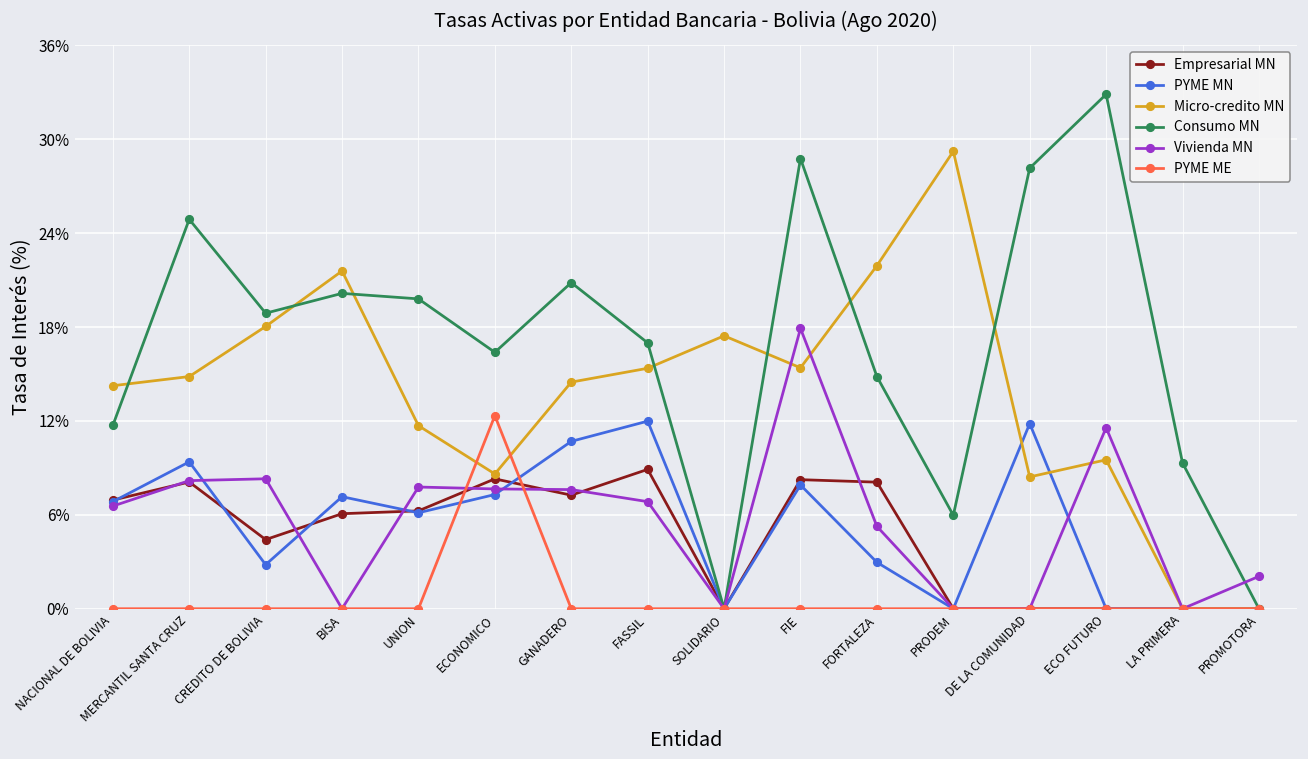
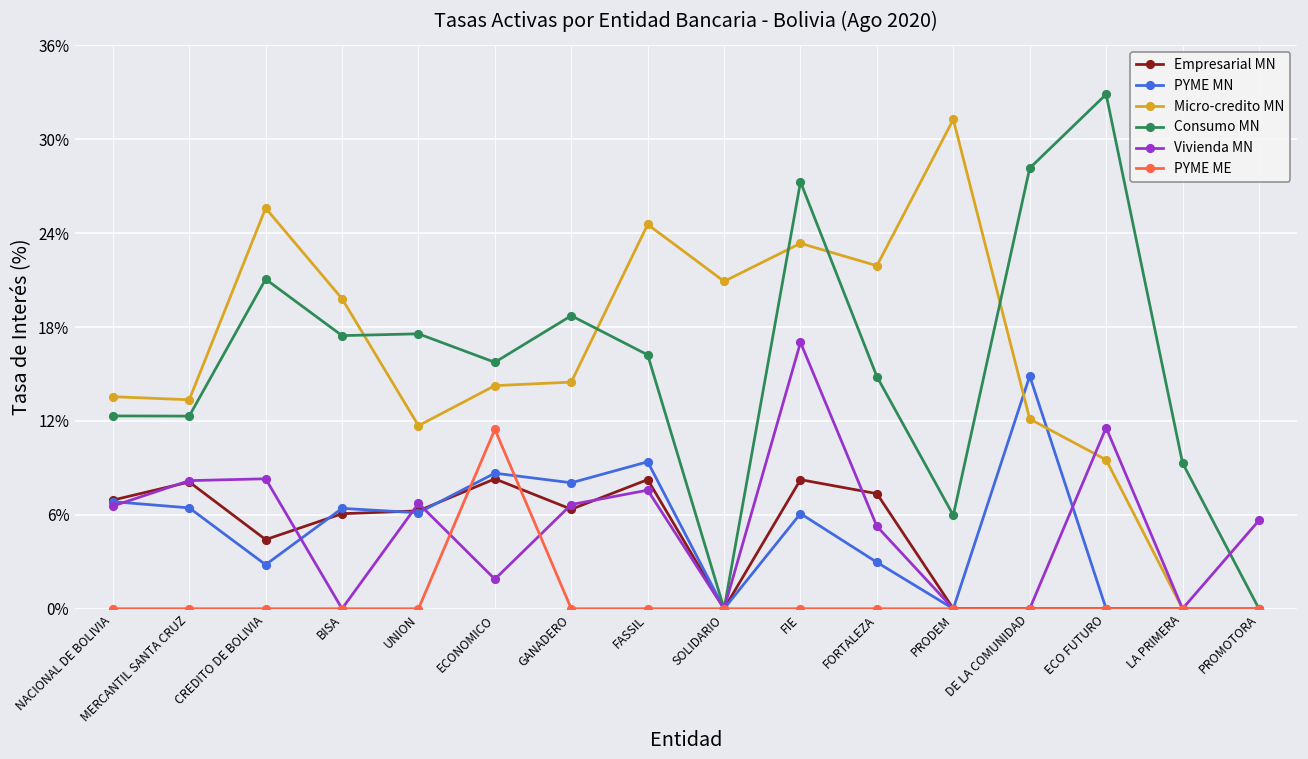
Micro-credito MN, NACIONAL DE BOLIVIA: 14.3% -> 13.6%
Consumo MN, NACIONAL DE BOLIVIA: 11.7% -> 12.3%
PYME MN, MERCANTIL SANTA CRUZ: 9.4% -> 6.4%
Micro-credito MN, MERCANTIL SANTA CRUZ: 14.8% -> 13.4%
Consumo MN, MERCANTIL SANTA CRUZ: 24.9% -> 12.3%
Micro-credito MN, CREDITO DE BOLIVIA: 18.0% -> 25.6%
Consumo MN, CREDITO DE BOLIVIA: 18.9% -> 21.1%
PYME MN, BISA: 7.2% -> 6.4%
Micro-credito MN, BISA: 21.6% -> 19.8%
Consumo MN, BISA: 20.2% -> 17.5%
Consumo MN, UNION: 19.8% -> 17.6%
Vivienda MN, UNION: 7.8% -> 6.7%
PYME MN, ECONOMICO: 7.3% -> 8.7%
Micro-credito MN, ECONOMICO: 8.6% -> 14.3%
Consumo MN, ECONOMICO: 16.4% -> 15.8%
Vivienda MN, ECONOMICO: 7.7% -> 1.9%
PYME ME, ECONOMICO: 12.3% -> 11.5%
Empresarial MN, GANADERO: 7.3% -> 6.4%
PYME MN, GANADERO: 10.7% -> 8.0%
Consumo MN, GANADERO: 20.8% -> 18.7%
Vivienda MN, GANADERO: 7.6% -> 6.7%
Empresarial MN, FASSIL: 8.9% -> 8.3%
PYME MN, FASSIL: 12.0% -> 9.4%
Micro-credito MN, FASSIL: 15.4% -> 24.6%
Consumo MN, FASSIL: 17.0% -> 16.2%
Vivienda MN, FASSIL: 6.8% -> 7.6%
Micro-credito MN, SOLIDARIO: 17.4% -> 20.9%
PYME MN, FIE: 7.9% -> 6.1%
Micro-credito MN, FIE: 15.4% -> 23.4%
Consumo MN, FIE: 28.8% -> 27.3%
Vivienda MN, FIE: 17.9% -> 17.0%
Empresarial MN, FORTALEZA: 8.1% -> 7.4%
Micro-credito MN, PRODEM: 29.2% -> 31.3%
PYME MN, DE LA COMUNIDAD: 11.8% -> 14.9%
Micro-credito MN, DE LA COMUNIDAD: 8.4% -> 12.1%
Vivienda MN, PROMOTORA: 2.1% -> 5.6%
